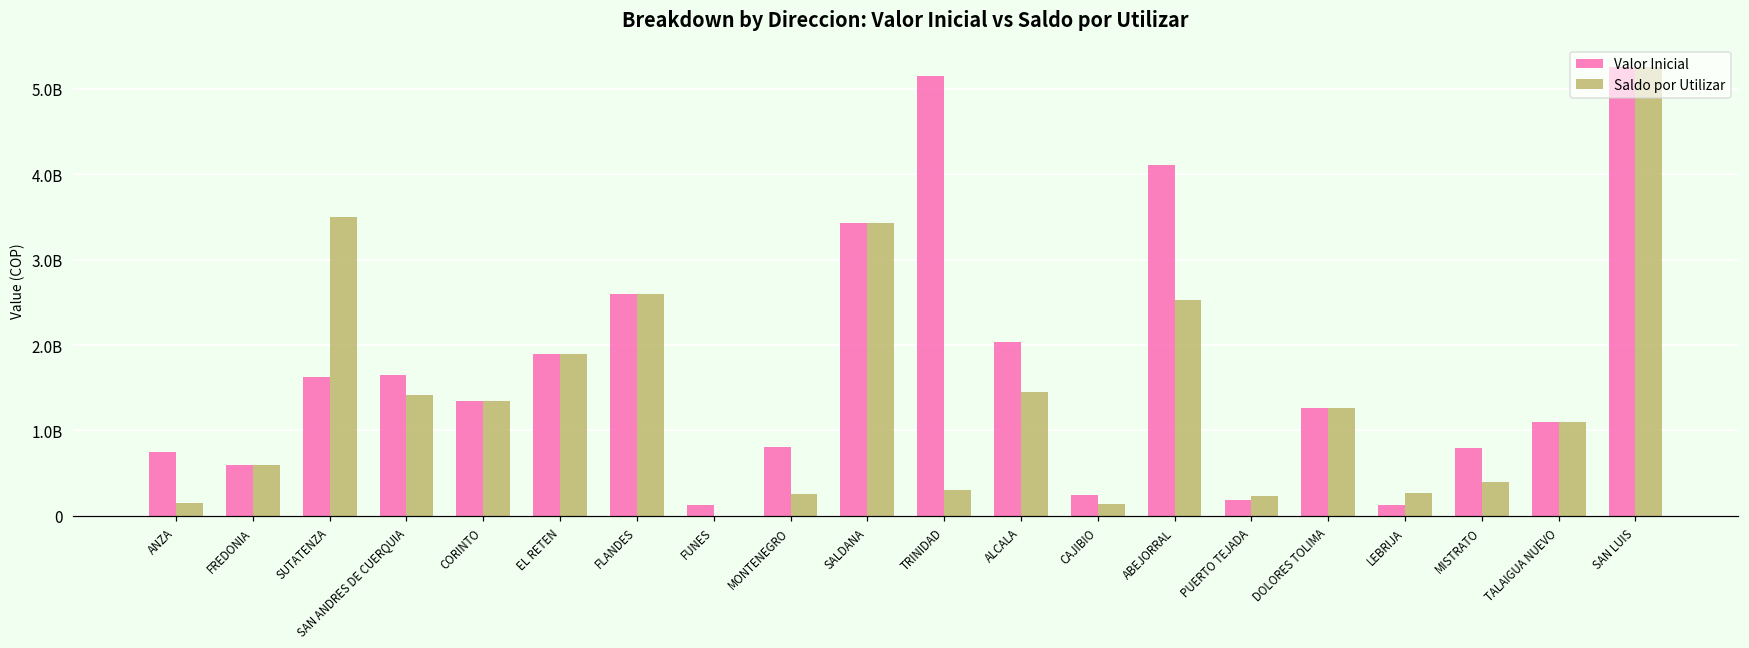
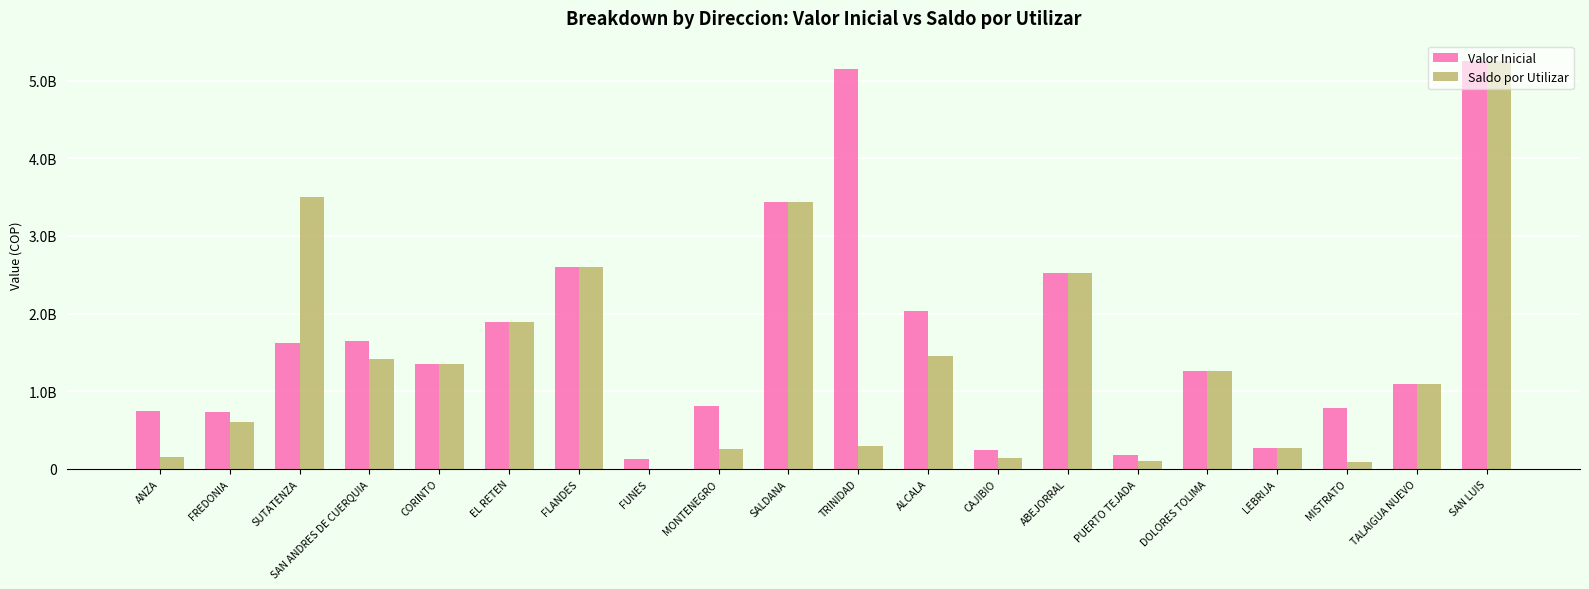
Valor Inicial, FREDONIA: 600000000 -> 700000000
Valor Inicial, ABEJORRAL: 4100000000 -> 2500000000
Saldo por Utilizar, PUERTO TEJADA: 200000000 -> 100000000
Valor Inicial, LEBRIJA: 100000000 -> 300000000
Saldo por Utilizar, MISTRATO: 400000000 -> 100000000
